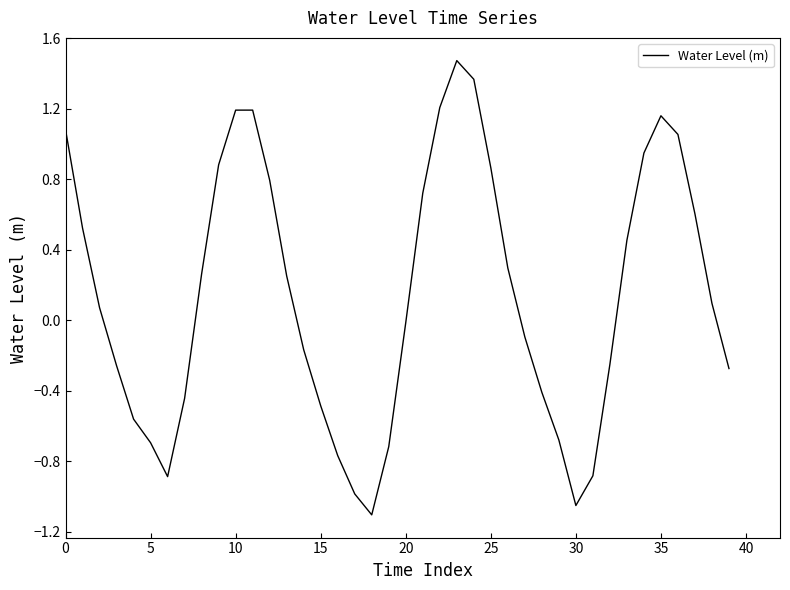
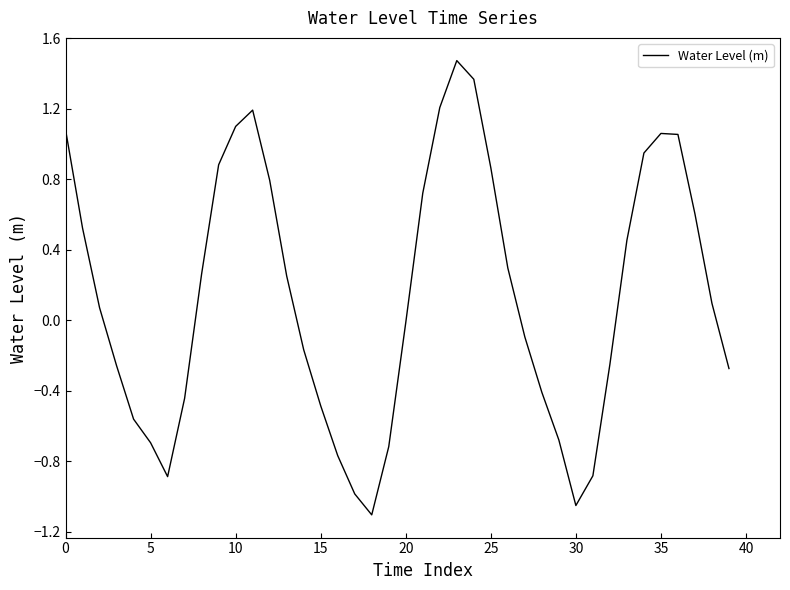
10: 1.19 -> 1.10
35: 1.16 -> 1.06
